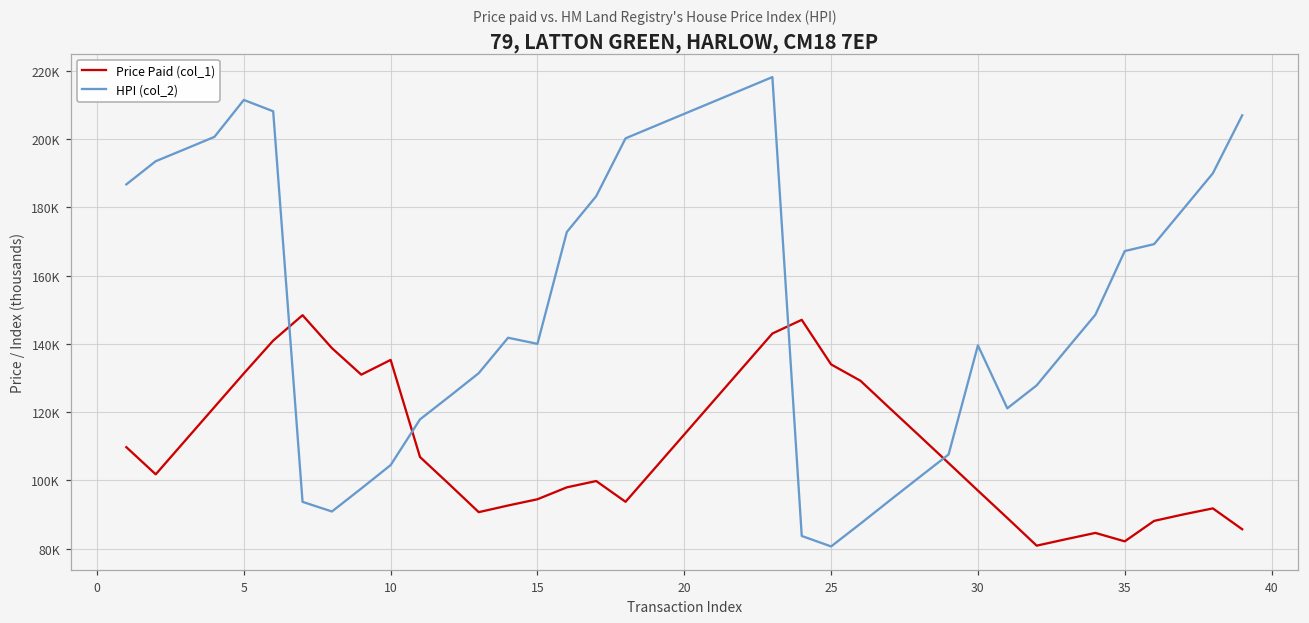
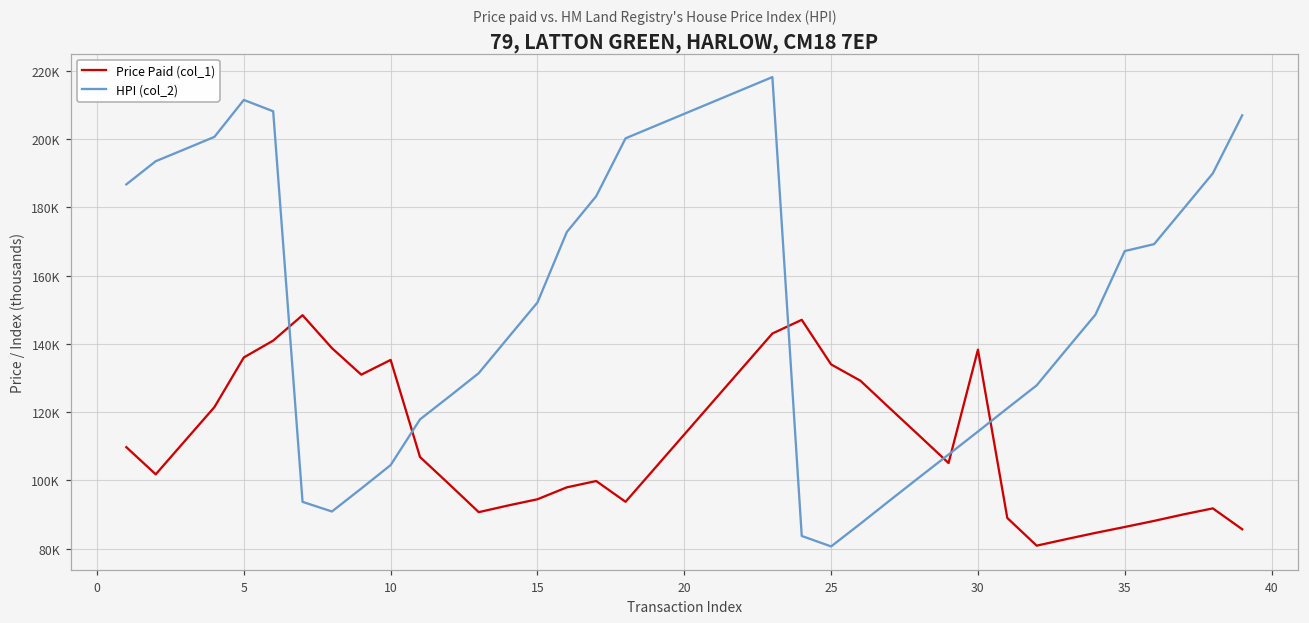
Price Paid (col_1), 5: 131000 -> 136000
HPI (col_2), 15: 140000 -> 152000
Price Paid (col_1), 30: 97000 -> 138000
HPI (col_2), 30: 140000 -> 114000
Price Paid (col_1), 35: 82000 -> 86000
